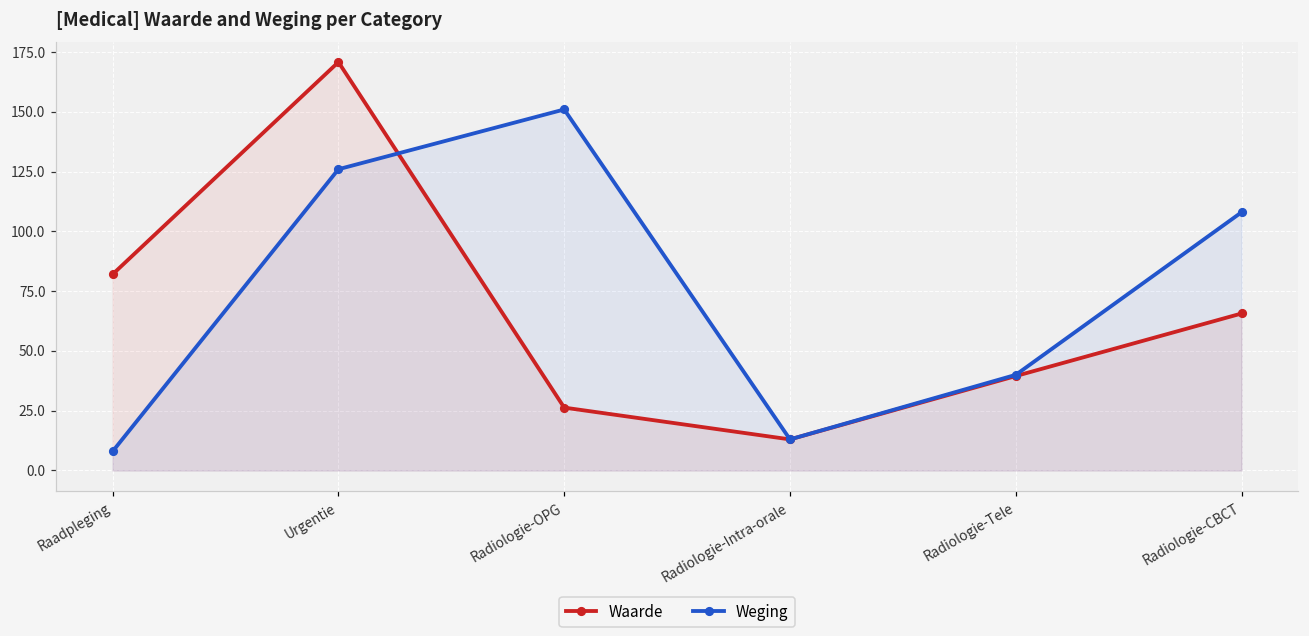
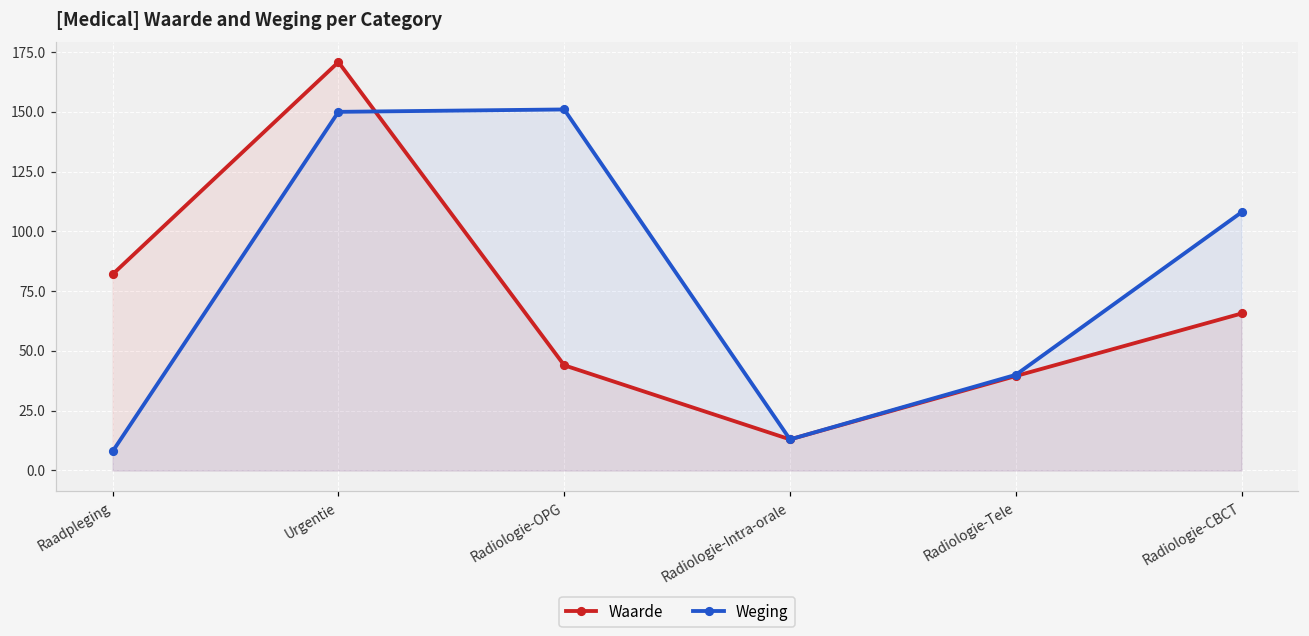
Weging, Urgentie: 126 -> 150
Waarde, Radiologie-OPG: 26 -> 44
